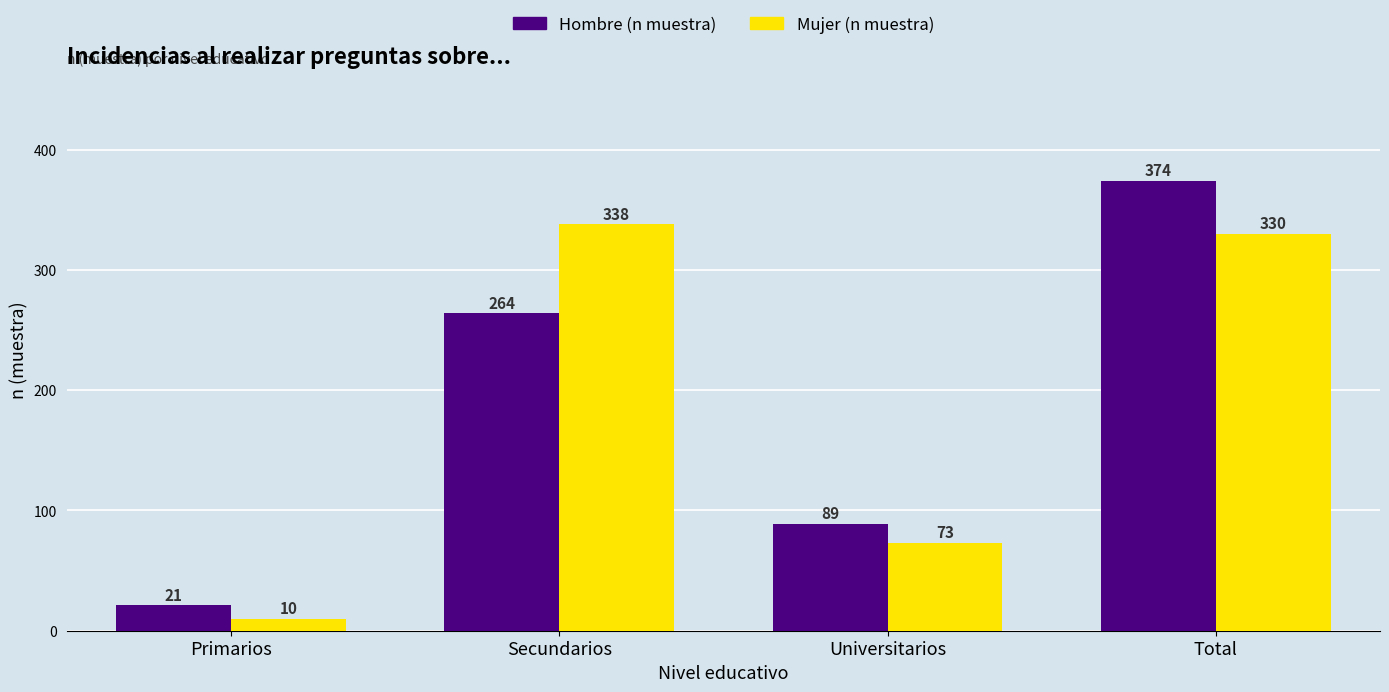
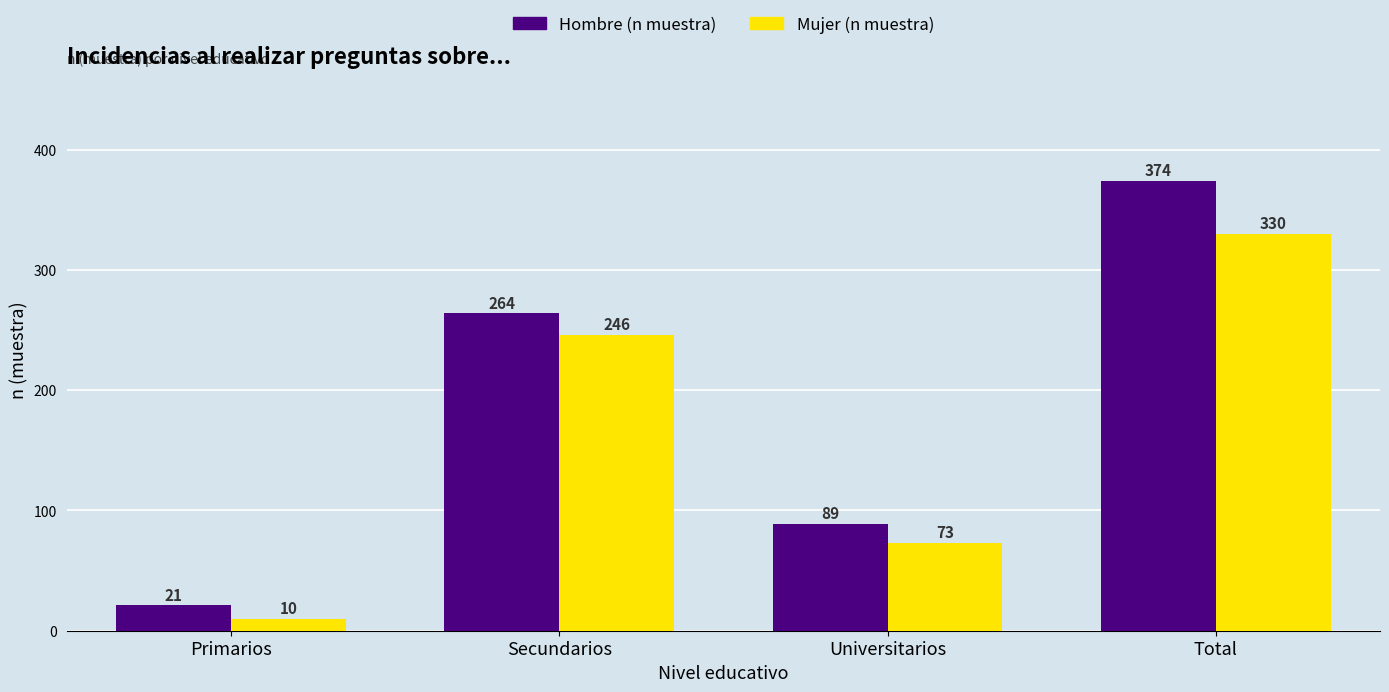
Mujer (n muestra), Secundarios: 338 -> 246
